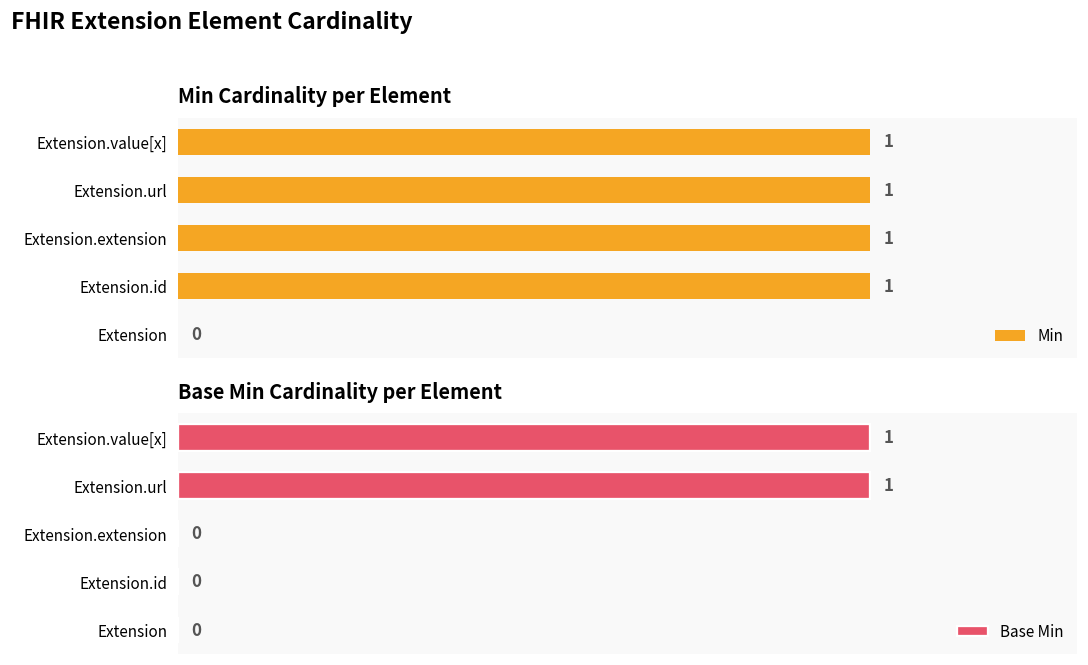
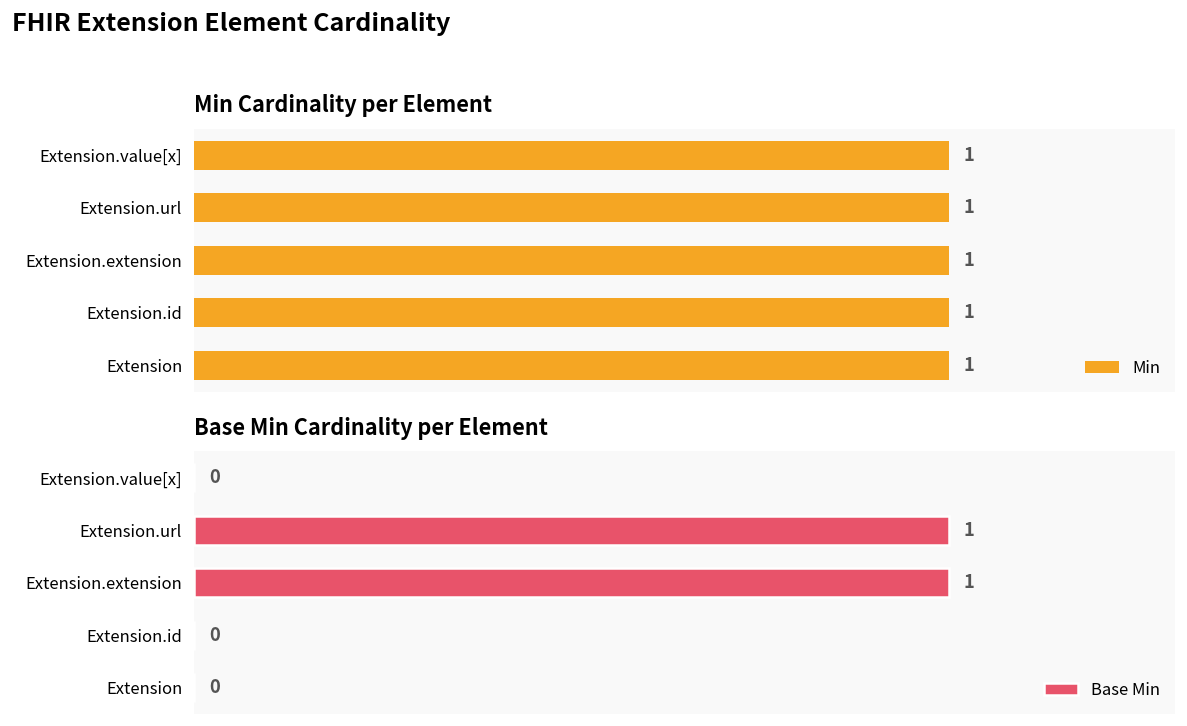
Min Cardinality per Element, Extension: 0 -> 1
Base Min Cardinality per Element, Extension.value[x]: 1 -> 0
Base Min Cardinality per Element, Extension.extension: 0 -> 1
